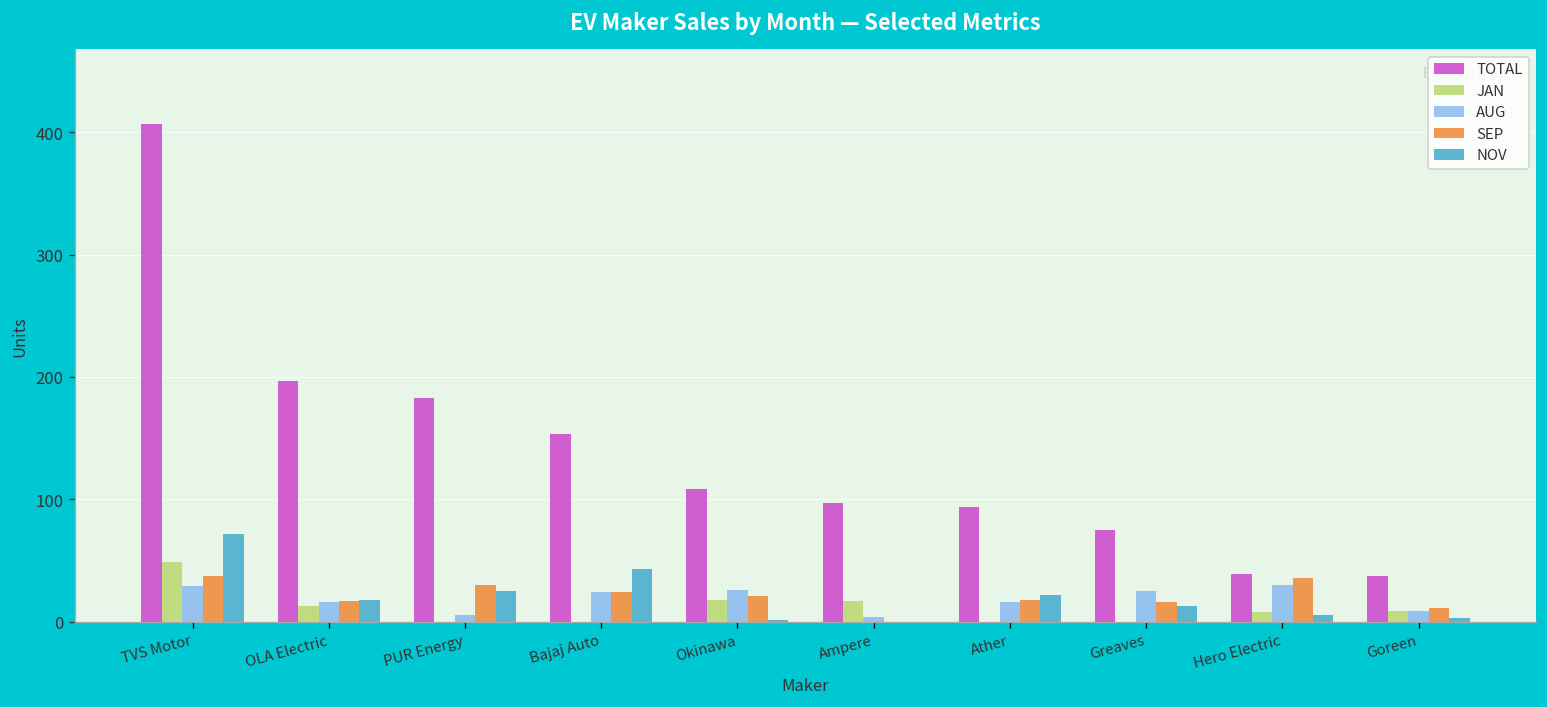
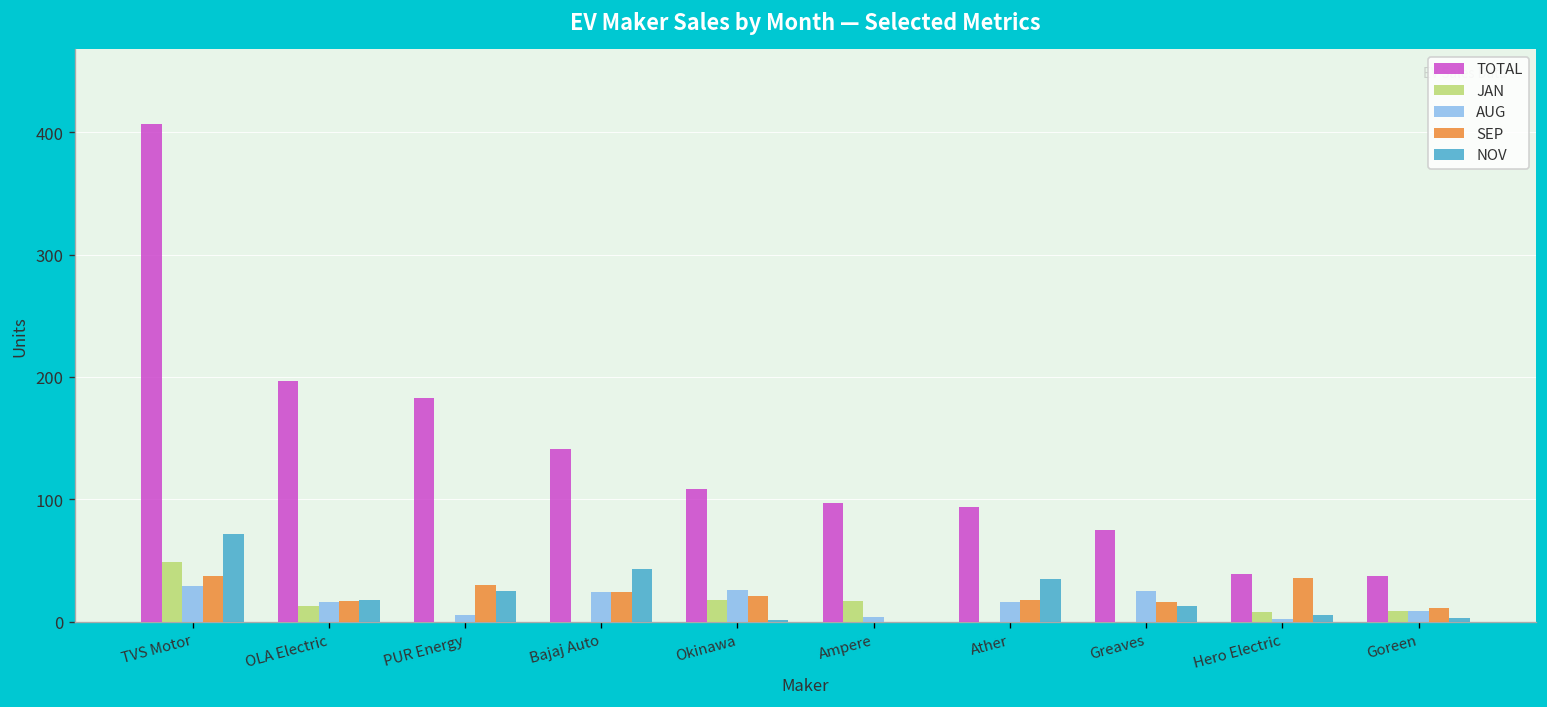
TOTAL, Bajaj Auto: 153 -> 141
NOV, Ather: 22 -> 35
AUG, Hero Electric: 30 -> 2
